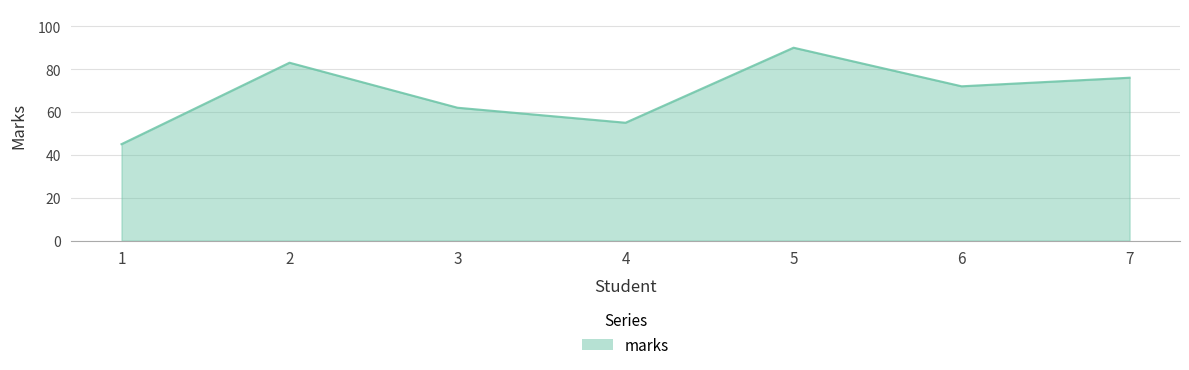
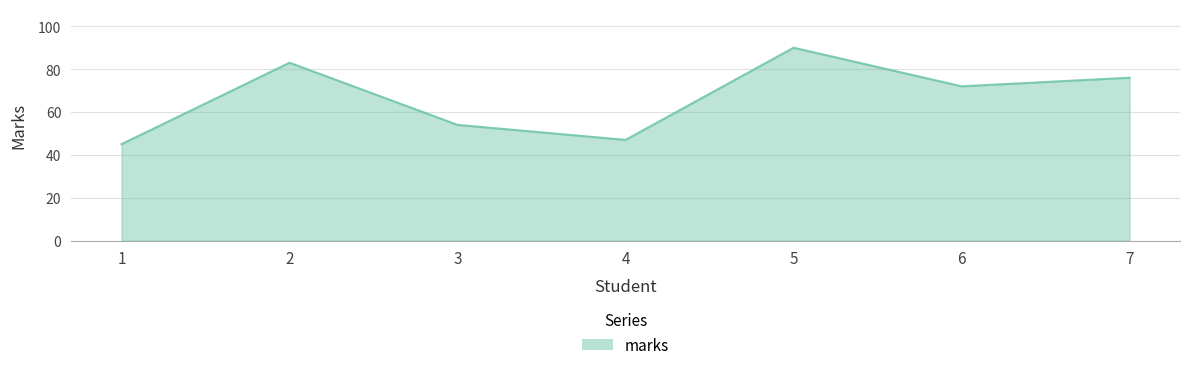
3: 62 -> 54
4: 55 -> 47
